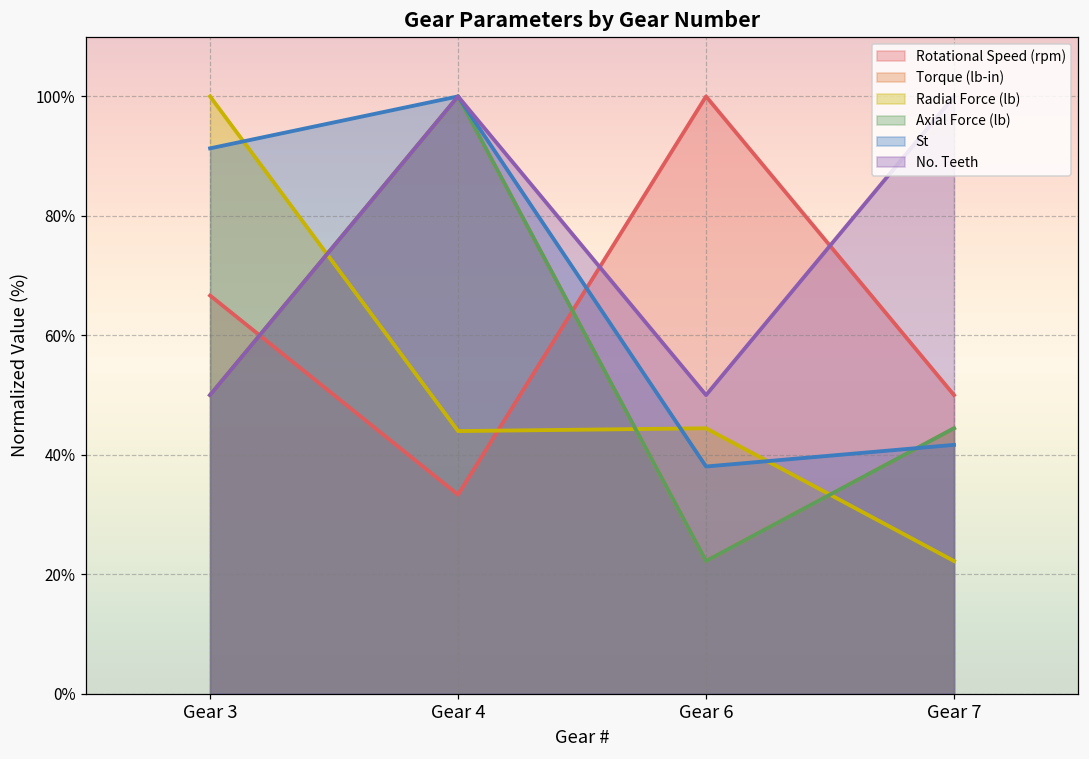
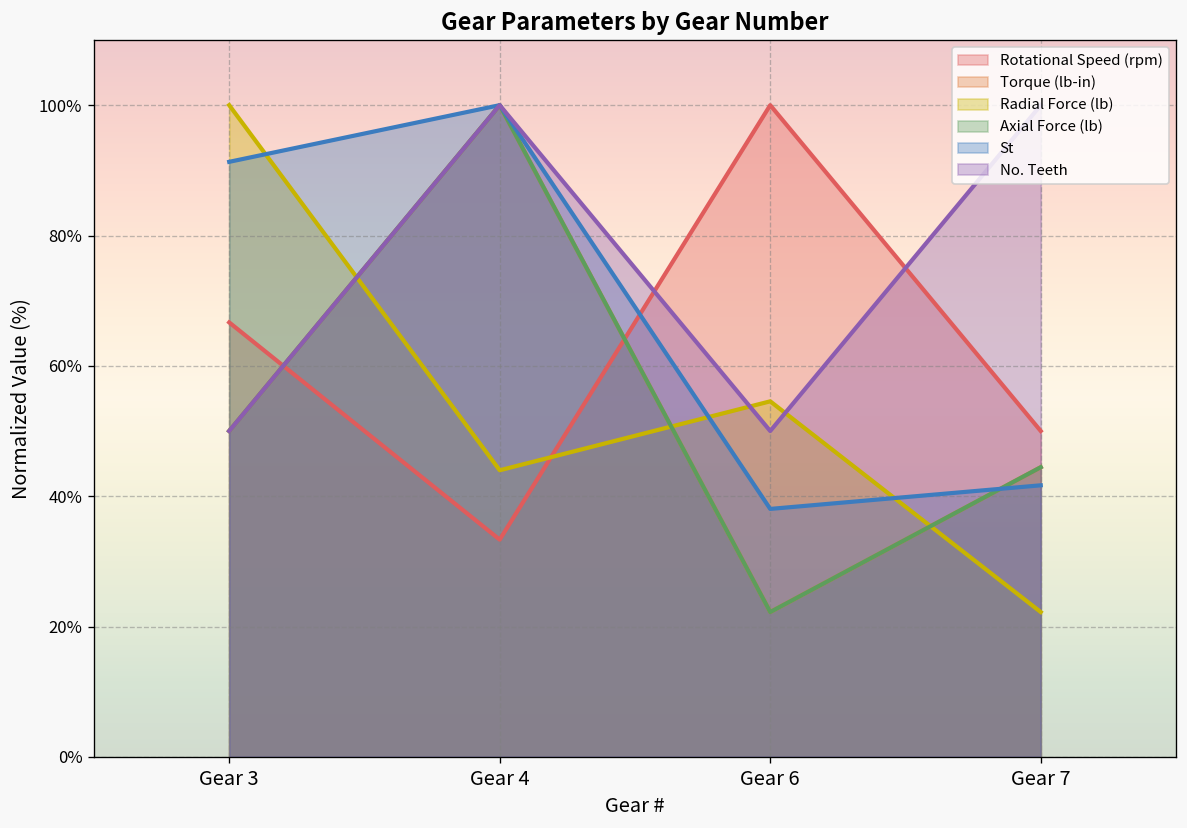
Radial Force (lb), Gear 6: 44% -> 55%
